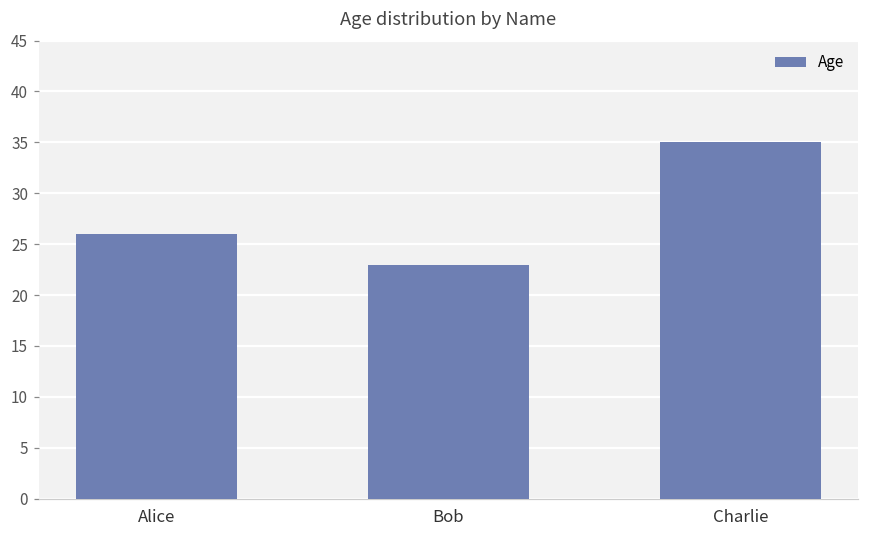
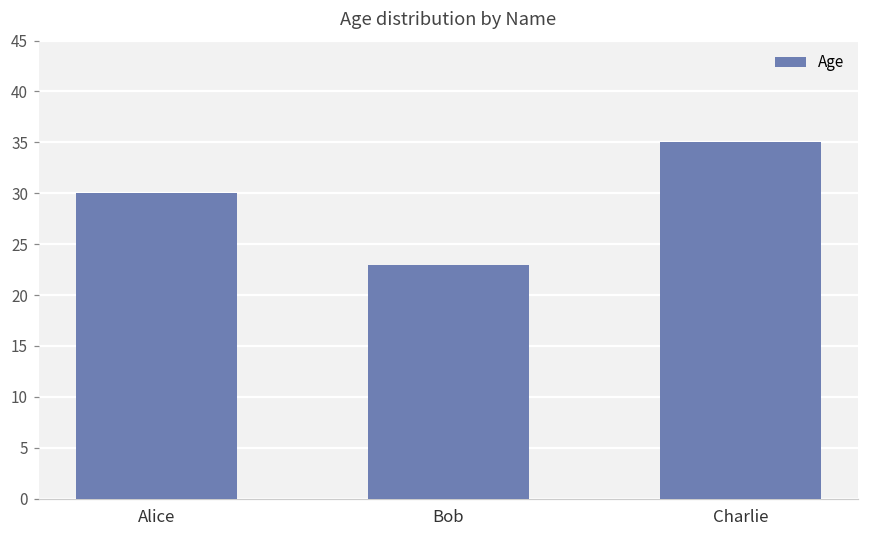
Alice: 26 -> 30
